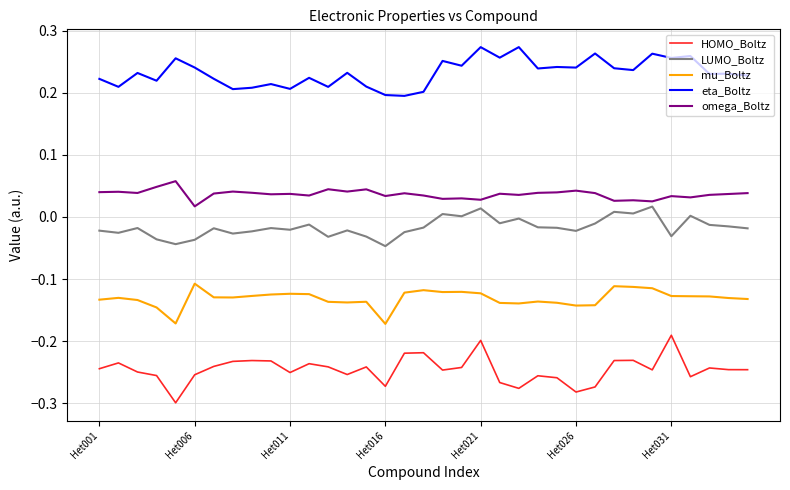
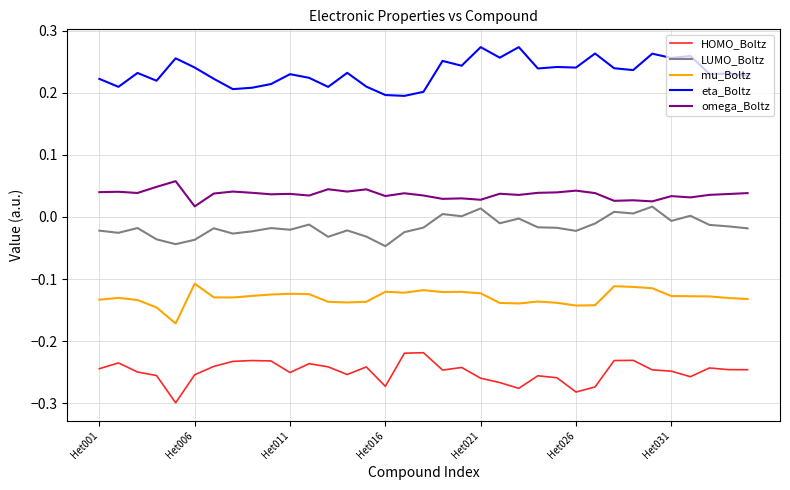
eta_Boltz, Het011: 0.21 -> 0.23
mu_Boltz, Het016: -0.17 -> -0.12
HOMO_Boltz, Het021: -0.20 -> -0.26
HOMO_Boltz, Het031: -0.19 -> -0.25
LUMO_Boltz, Het031: -0.03 -> -0.01
